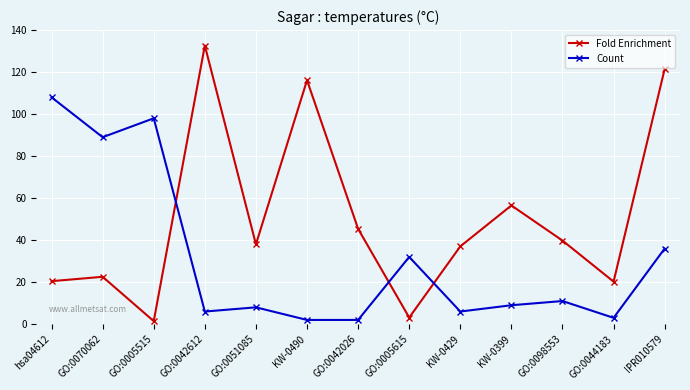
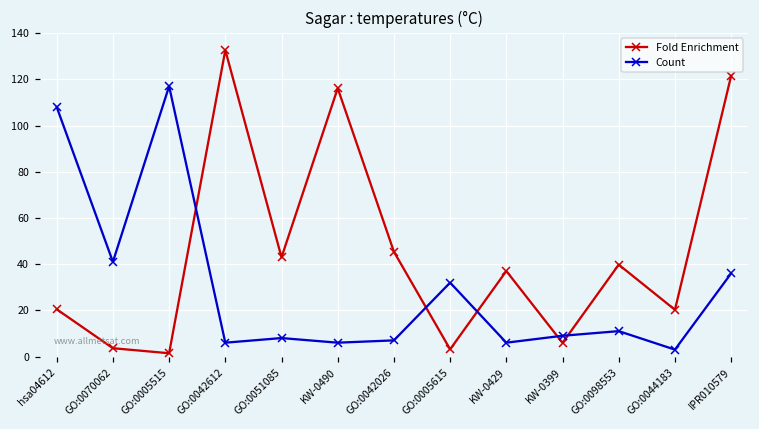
Fold Enrichment, GO:0070062: 23 -> 4
Count, GO:0070062: 89 -> 41
Count, GO:0005515: 98 -> 117
Fold Enrichment, GO:0051085: 38 -> 43
Count, KW-0490: 2 -> 6
Count, GO:0042026: 2 -> 7
Fold Enrichment, KW-0399: 57 -> 6
